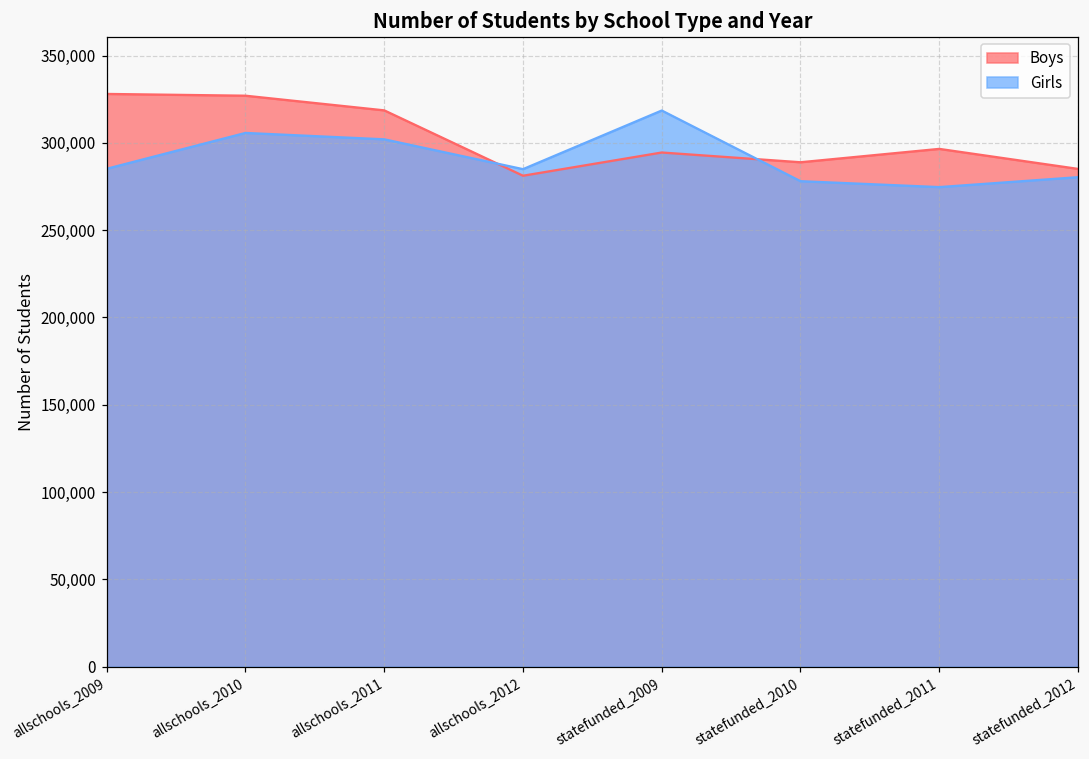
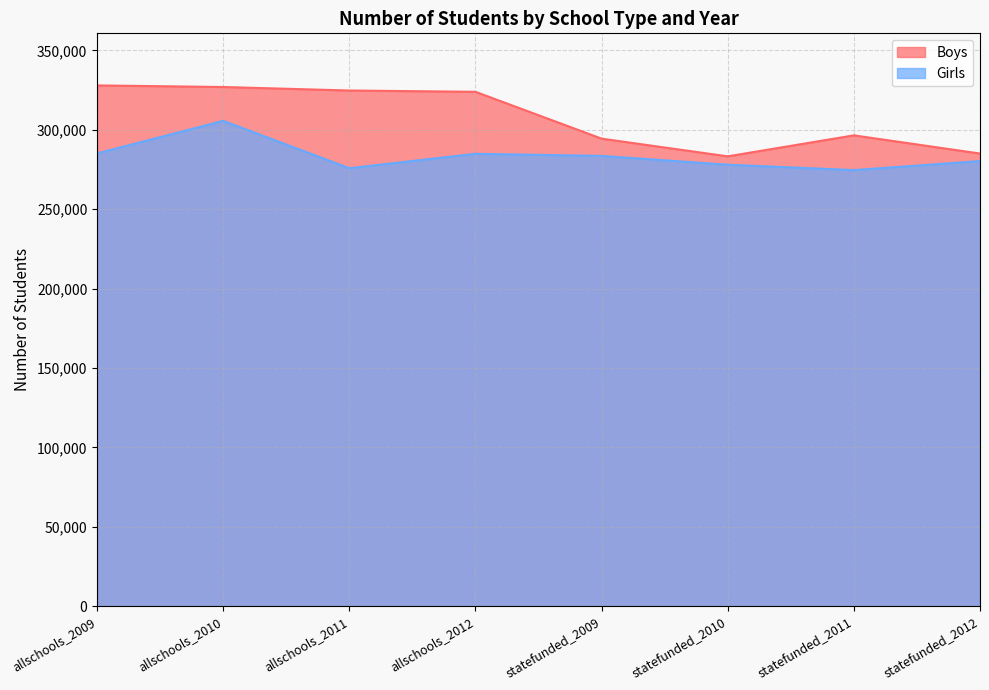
Boys, allschools_2011: 319,000 -> 325,000
Girls, allschools_2011: 302,000 -> 276,000
Boys, allschools_2012: 281,000 -> 324,000
Girls, statefunded_2009: 319,000 -> 284,000
Boys, statefunded_2010: 289,000 -> 283,000
